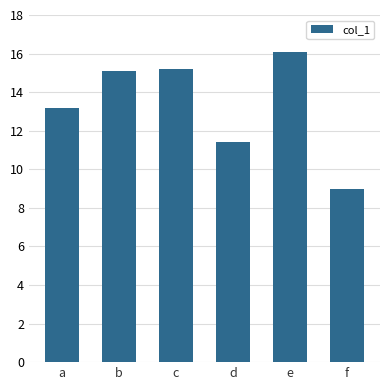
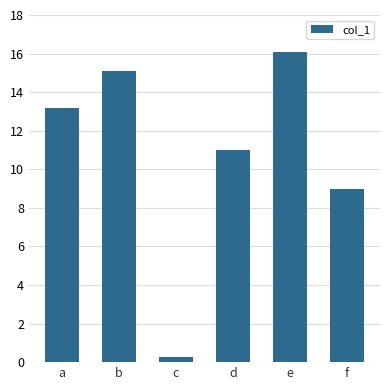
c: 15.2 -> 0.3
d: 11.4 -> 11.0
